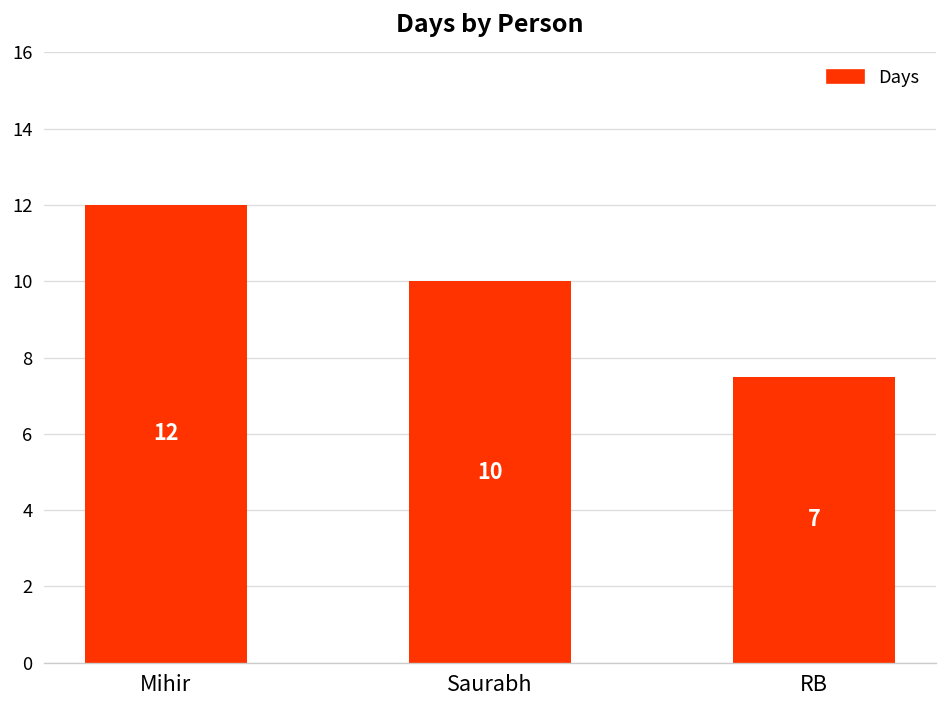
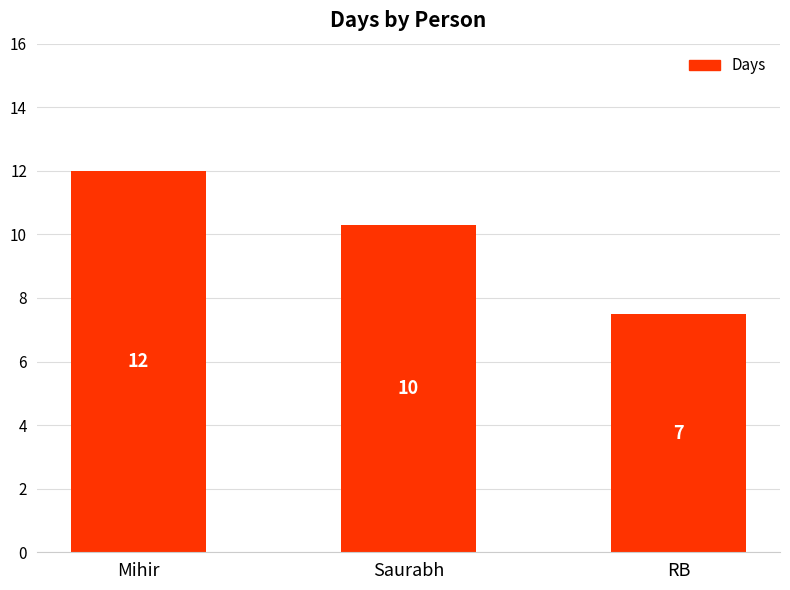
Saurabh: 10.0 -> 10.3
